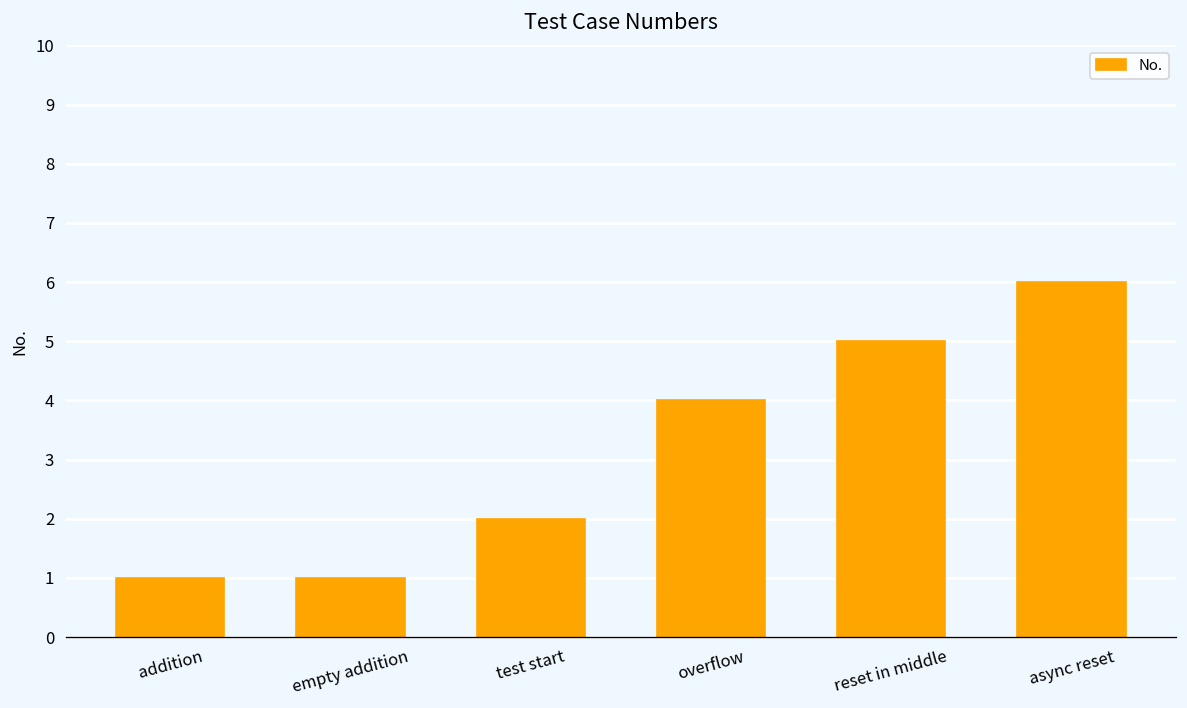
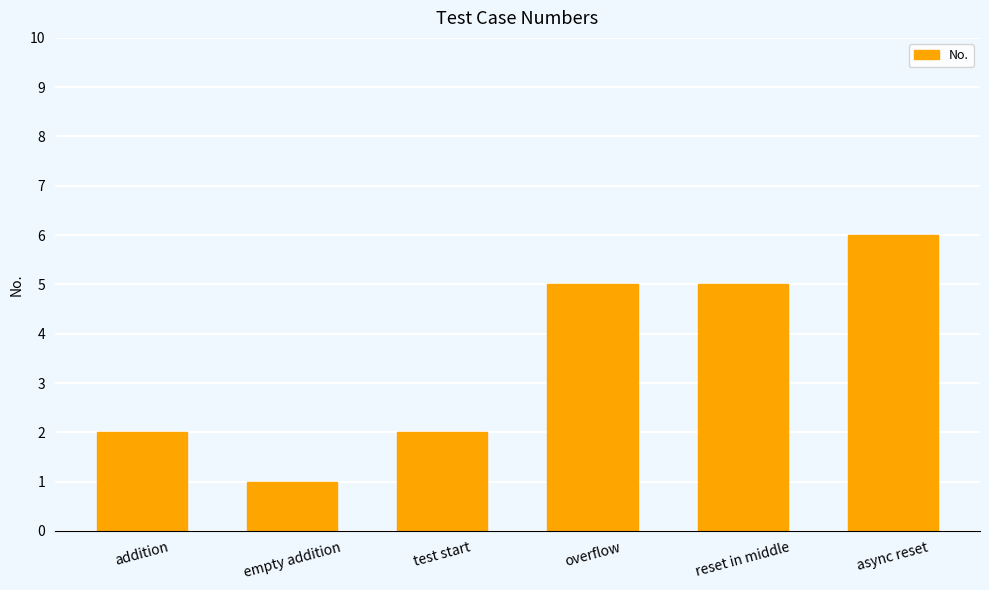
addition: 1 -> 2
overflow: 4 -> 5
